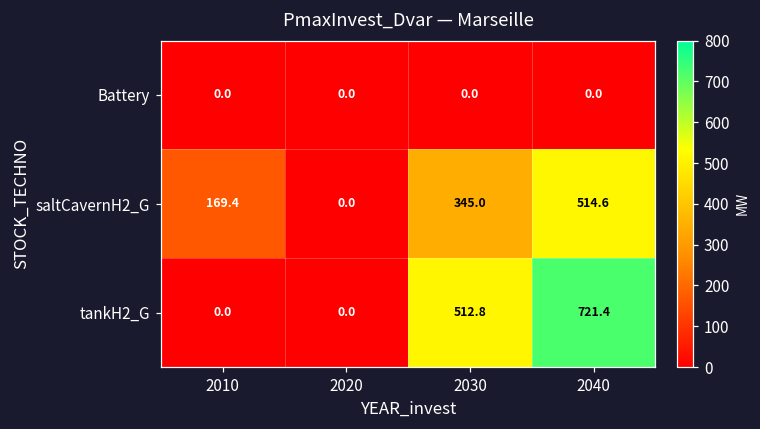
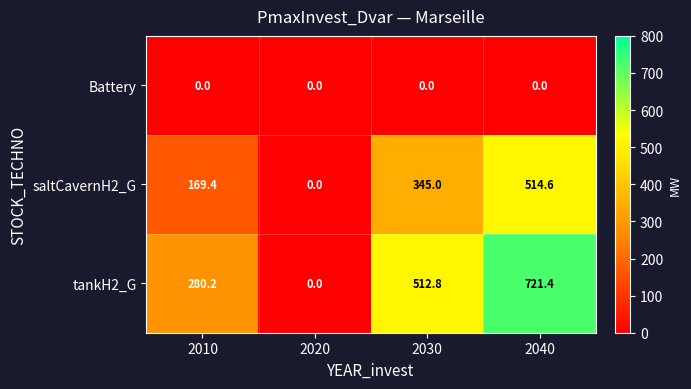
tankH2_G, 2010: 0.0 -> 280.2
